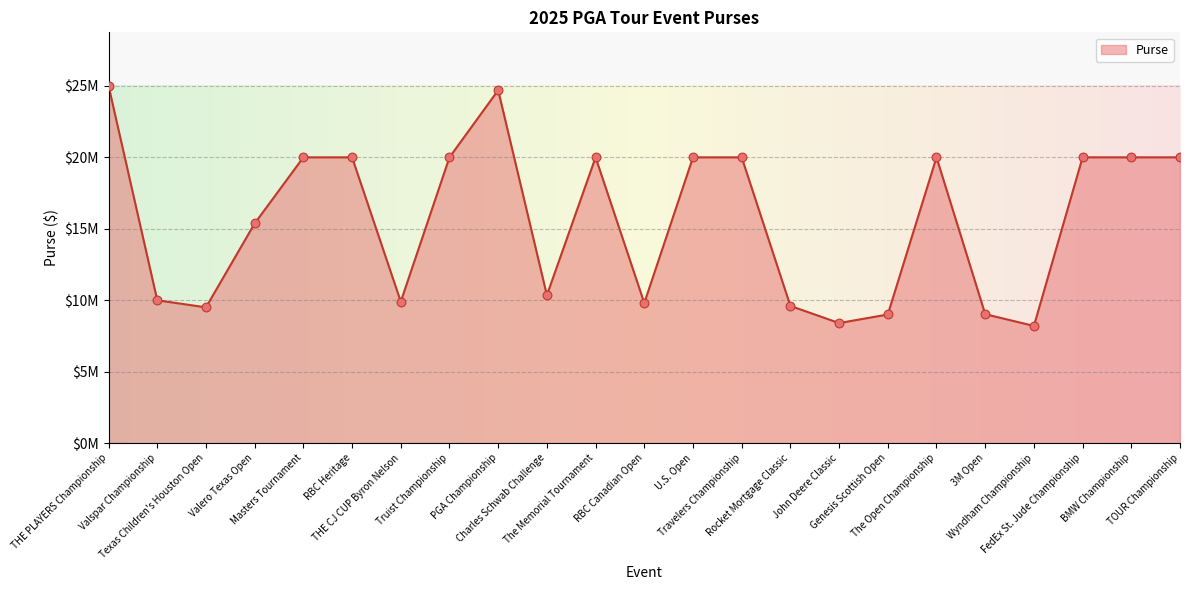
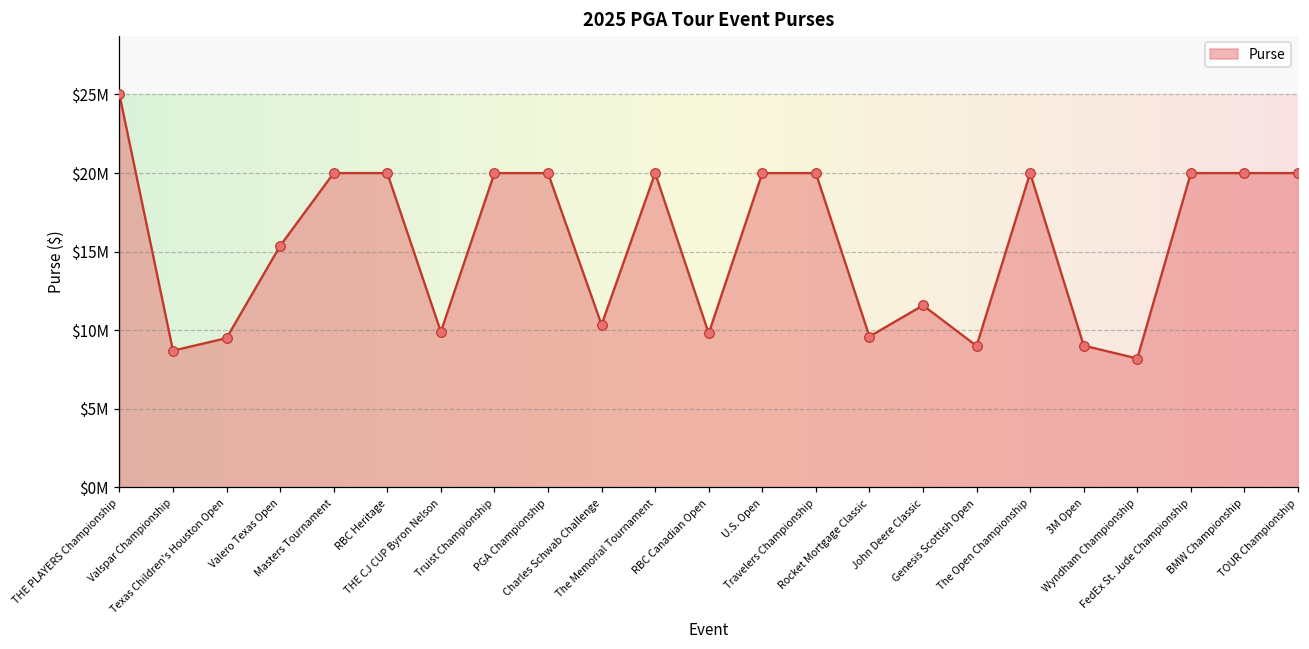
Valspar Championship: $10000000 -> $8700000
PGA Championship: $24700000 -> $20000000
John Deere Classic: $8400000 -> $11600000
